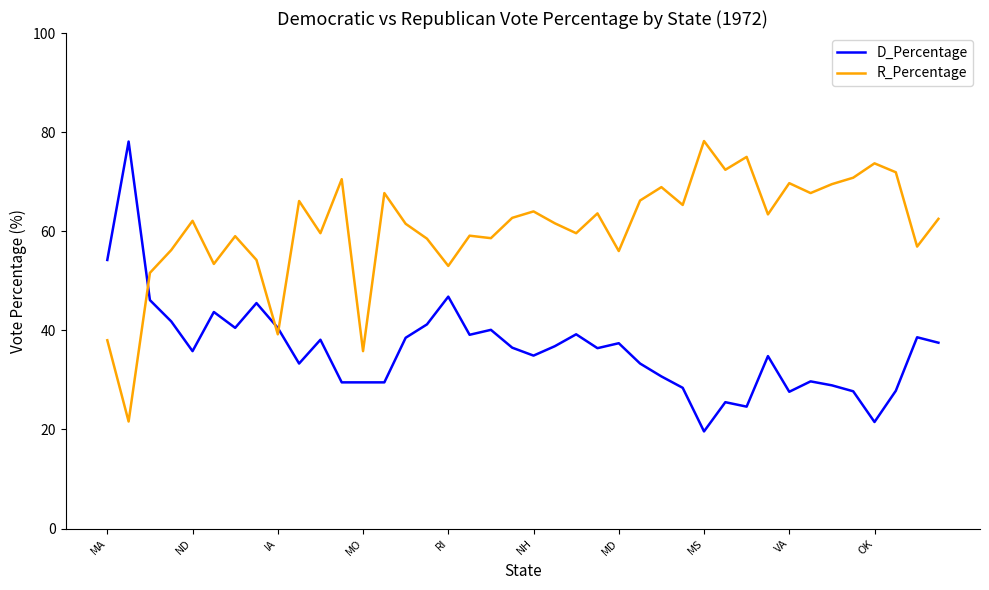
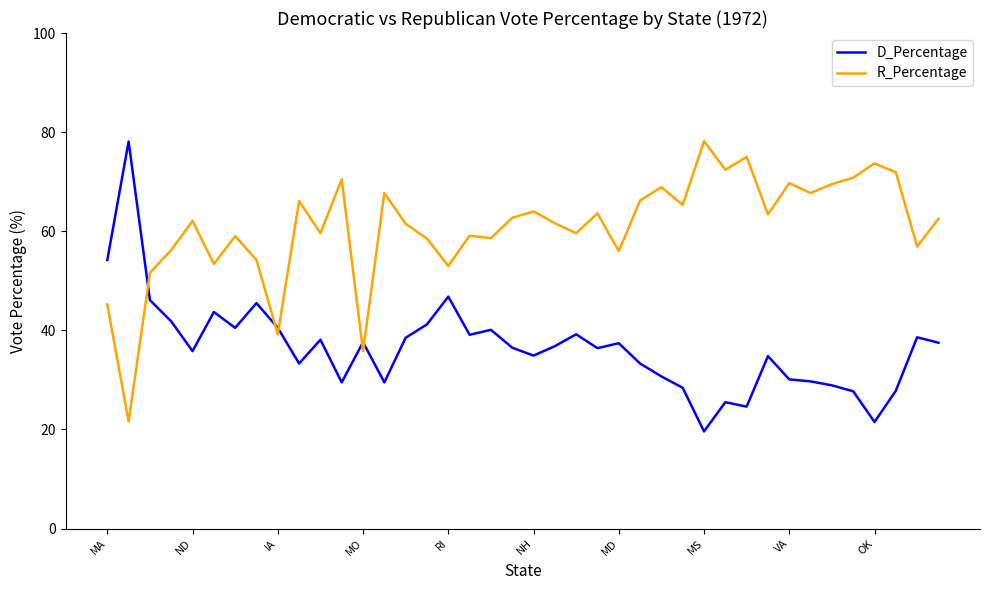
R_Percentage, MA: 38 -> 45
D_Percentage, MO: 30 -> 38
D_Percentage, VA: 28 -> 30
